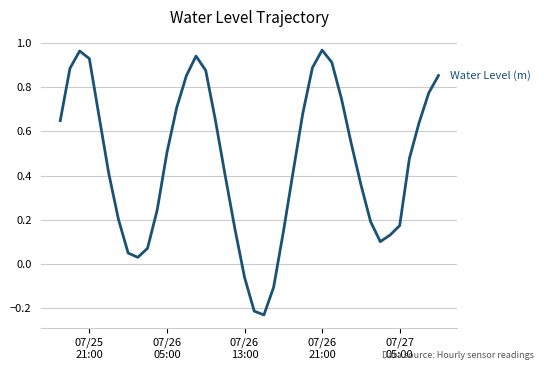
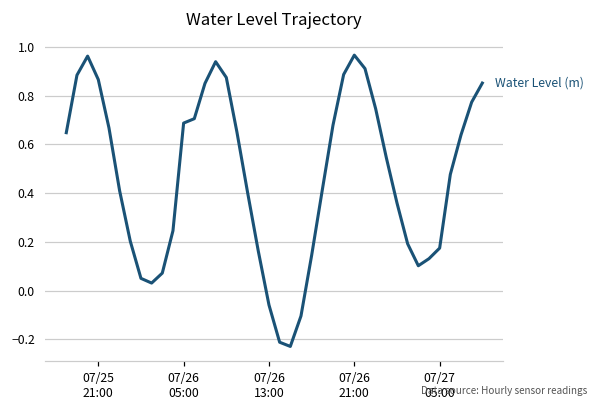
07/25 21:00: 0.93 -> 0.87
07/26 05:00: 0.50 -> 0.69
